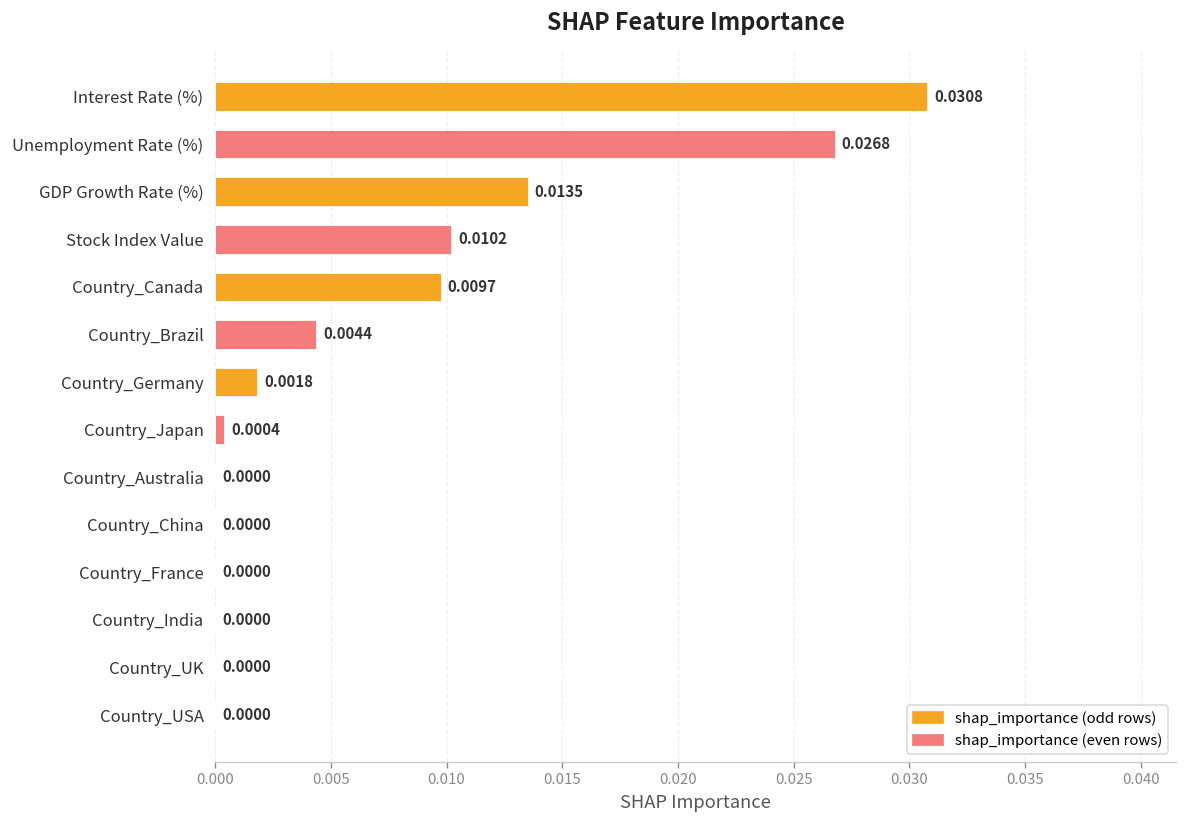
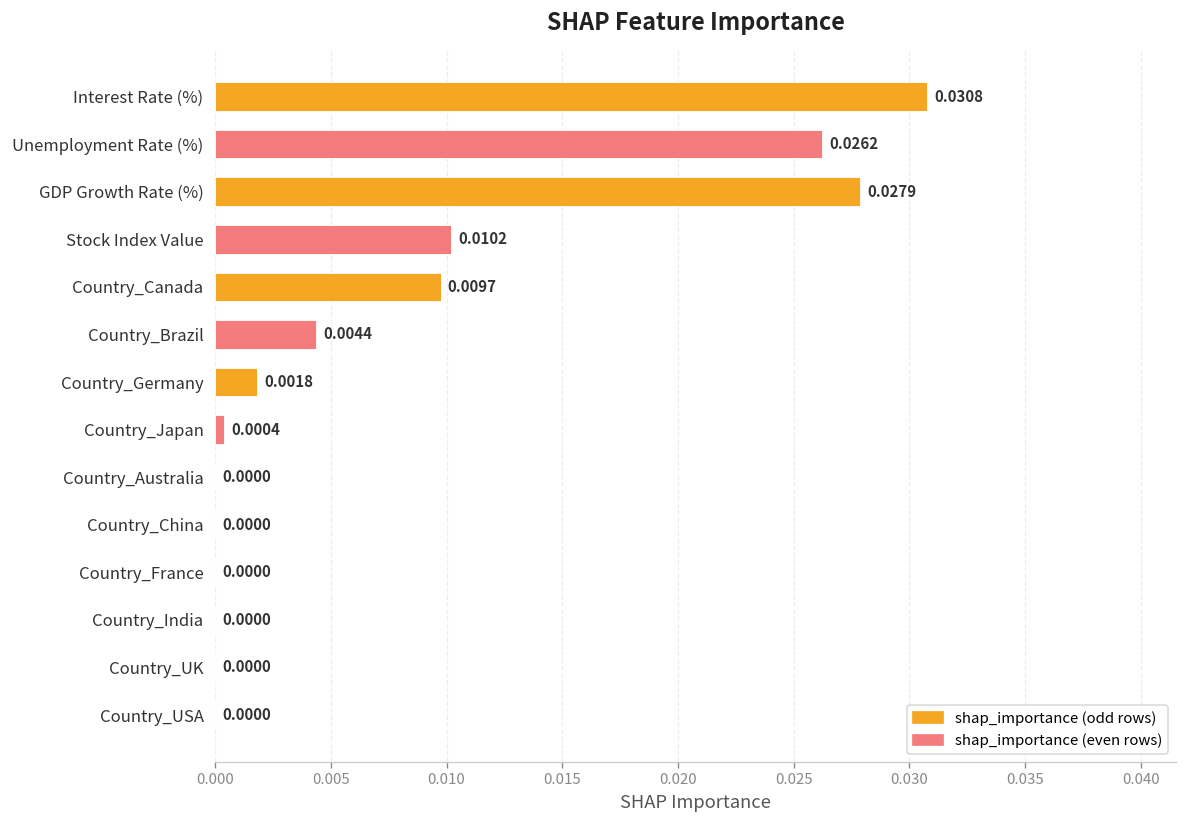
Unemployment Rate (%): 0.0268 -> 0.0262
GDP Growth Rate (%): 0.0135 -> 0.0279
